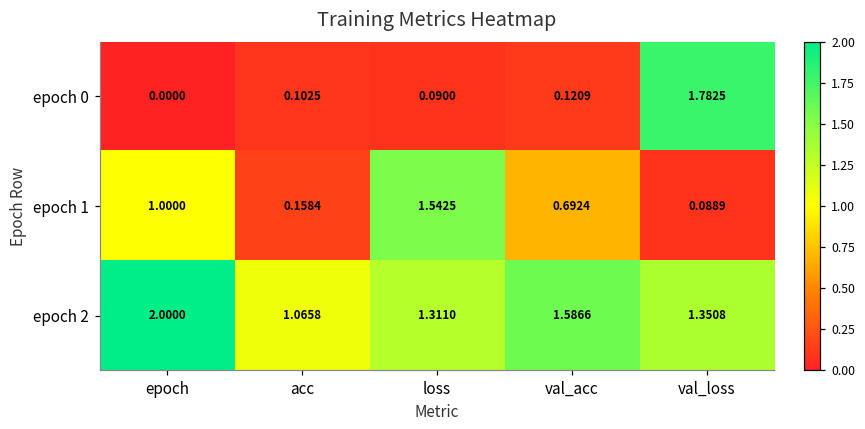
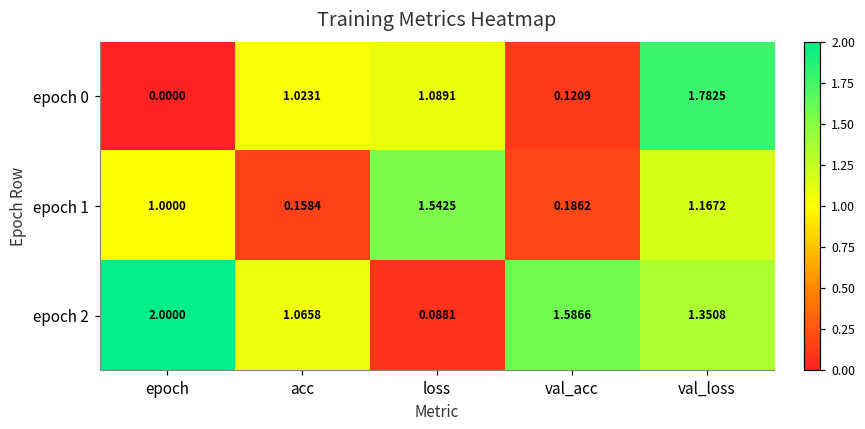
epoch 0, acc: 0.1025 -> 1.0231
epoch 0, loss: 0.0900 -> 1.0891
epoch 1, val_acc: 0.6924 -> 0.1862
epoch 1, val_loss: 0.0889 -> 1.1672
epoch 2, loss: 1.3110 -> 0.0881
